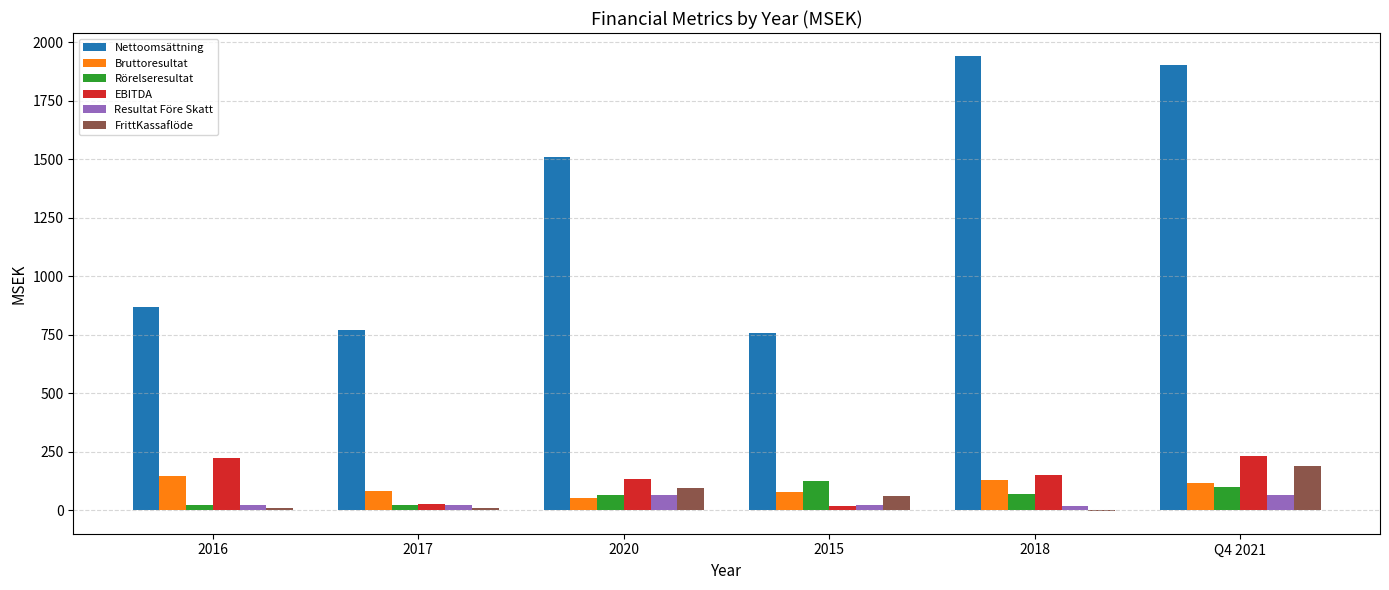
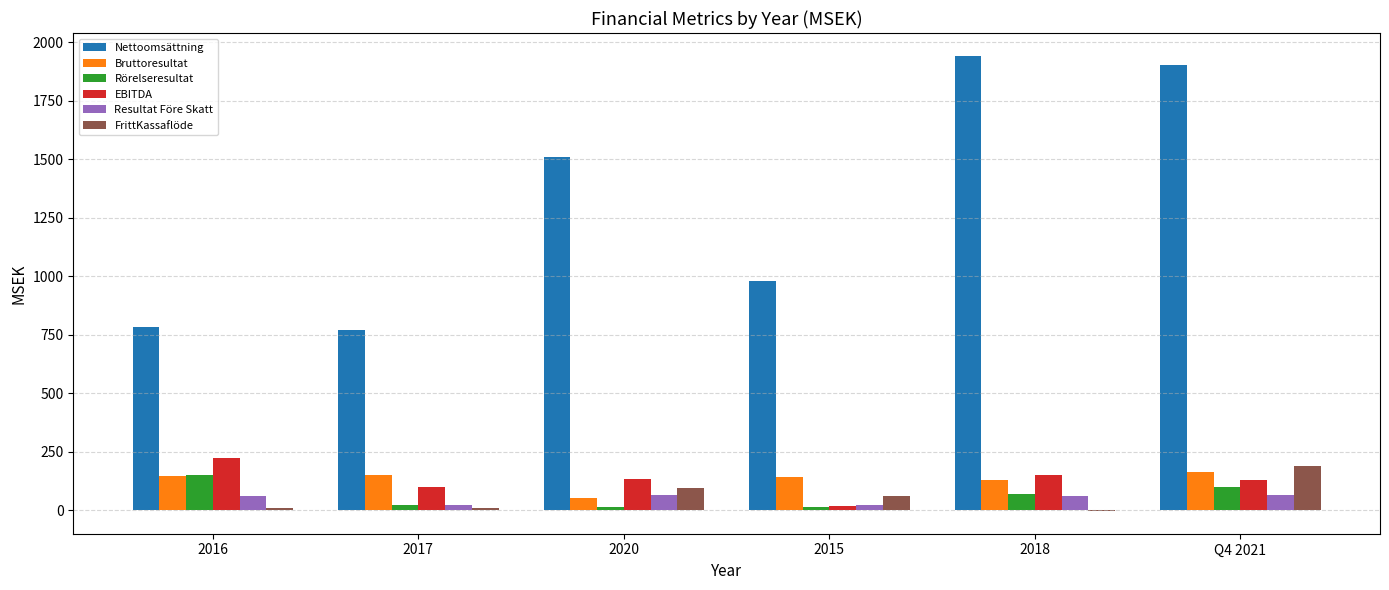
Nettoomsättning, 2016: 870 -> 780
Rörelseresultat, 2016: 20 -> 150
Resultat Före Skatt, 2016: 20 -> 60
Bruttoresultat, 2017: 80 -> 150
EBITDA, 2017: 20 -> 100
Rörelseresultat, 2020: 70 -> 20
Nettoomsättning, 2015: 760 -> 980
Bruttoresultat, 2015: 80 -> 140
Rörelseresultat, 2015: 130 -> 20
Resultat Före Skatt, 2018: 20 -> 60
Bruttoresultat, Q4 2021: 120 -> 160
EBITDA, Q4 2021: 230 -> 130
